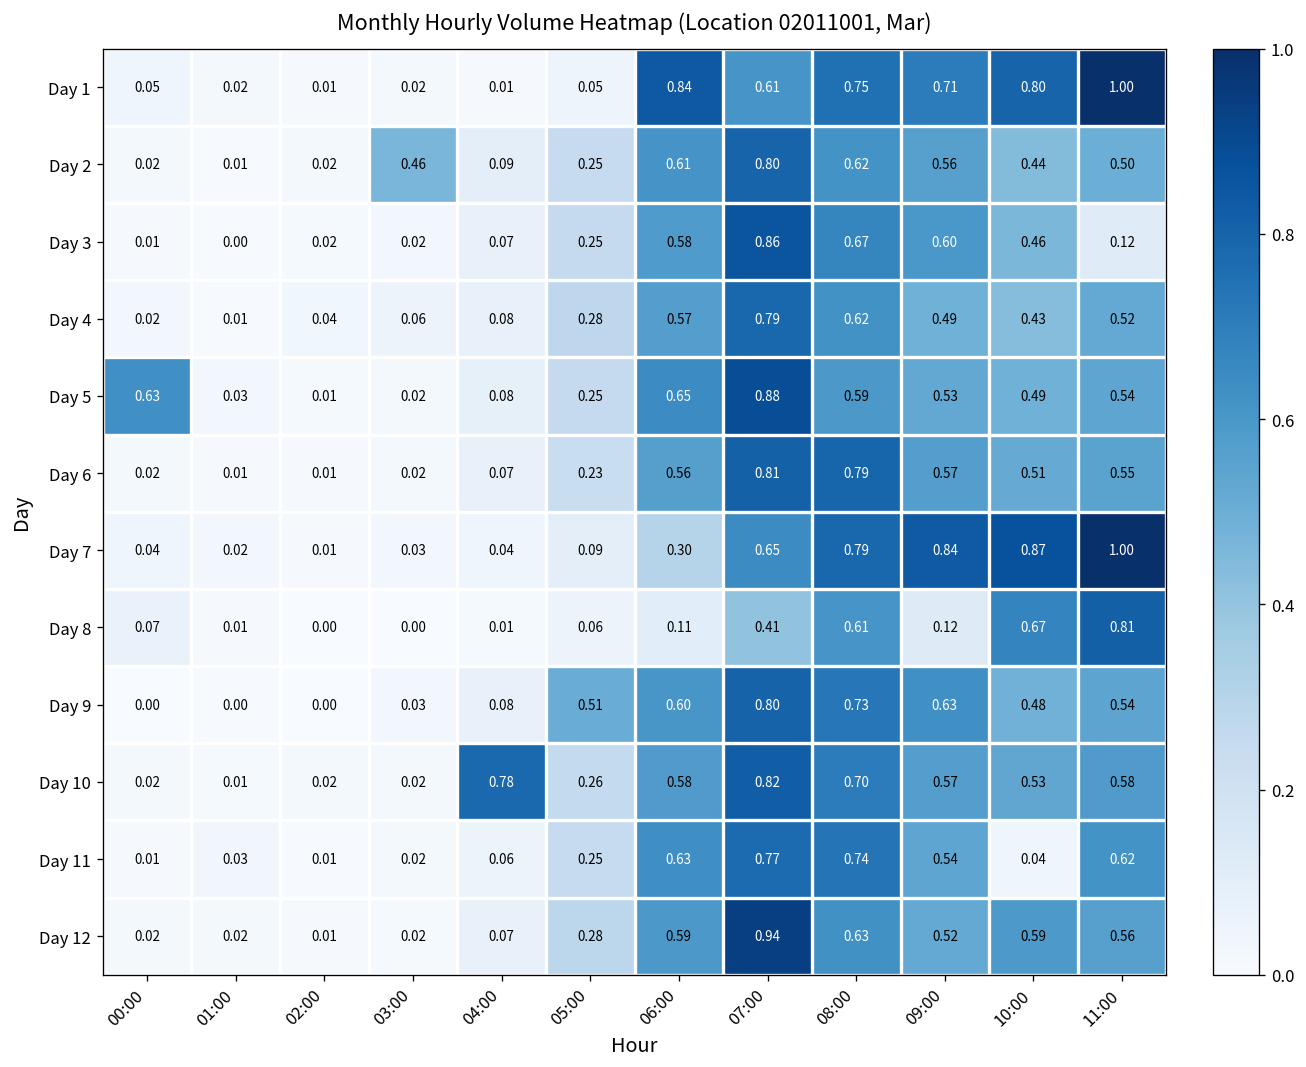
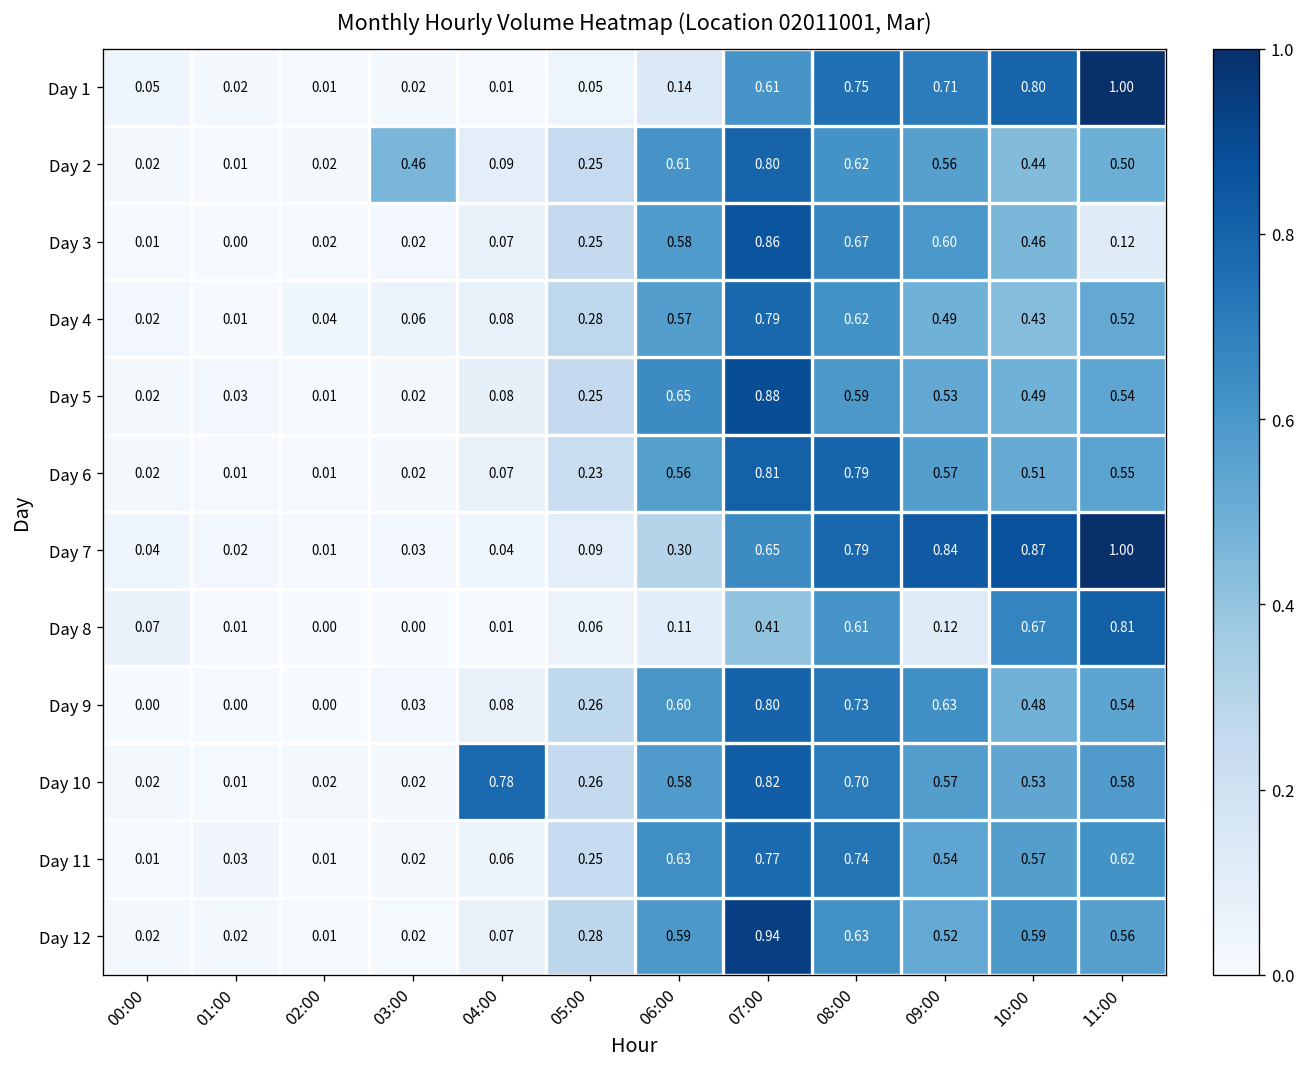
Day 1, 06:00: 0.84 -> 0.14
Day 5, 00:00: 0.63 -> 0.02
Day 9, 05:00: 0.51 -> 0.26
Day 11, 10:00: 0.04 -> 0.57
